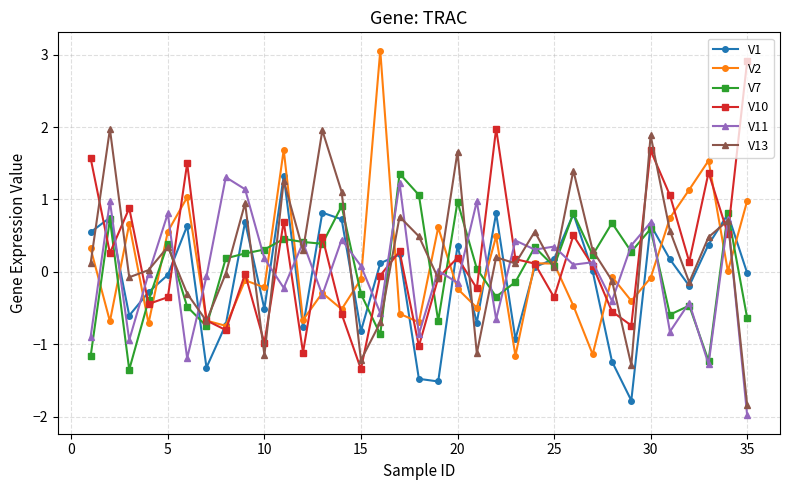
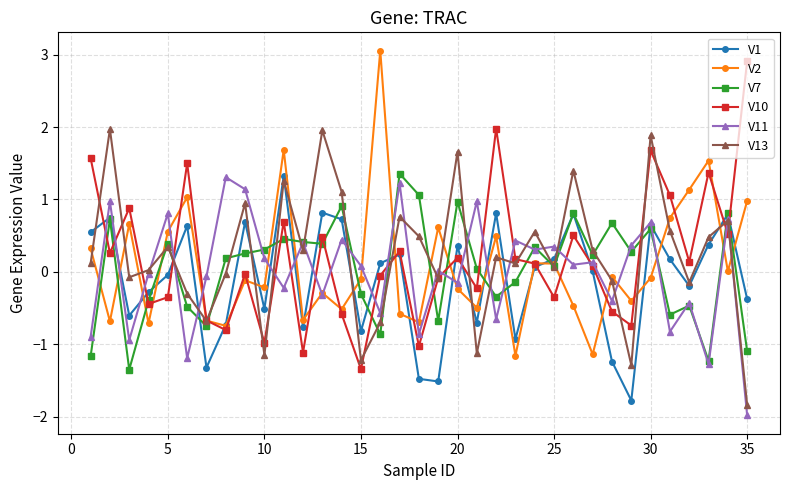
V1, 35: 0.0 -> -0.4
V7, 35: -0.6 -> -1.1
